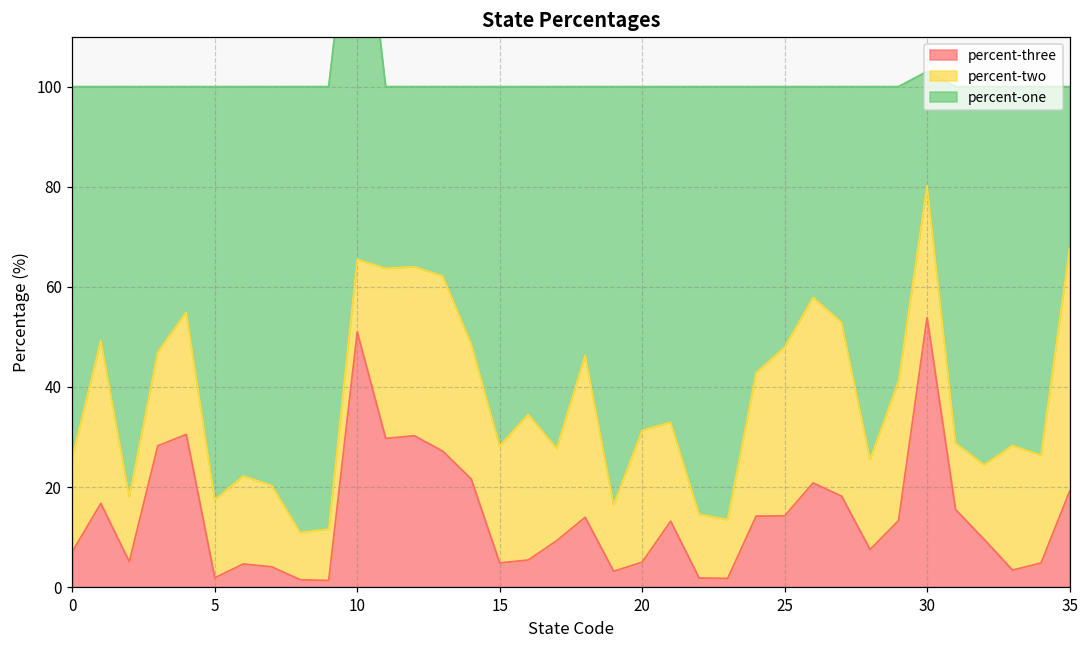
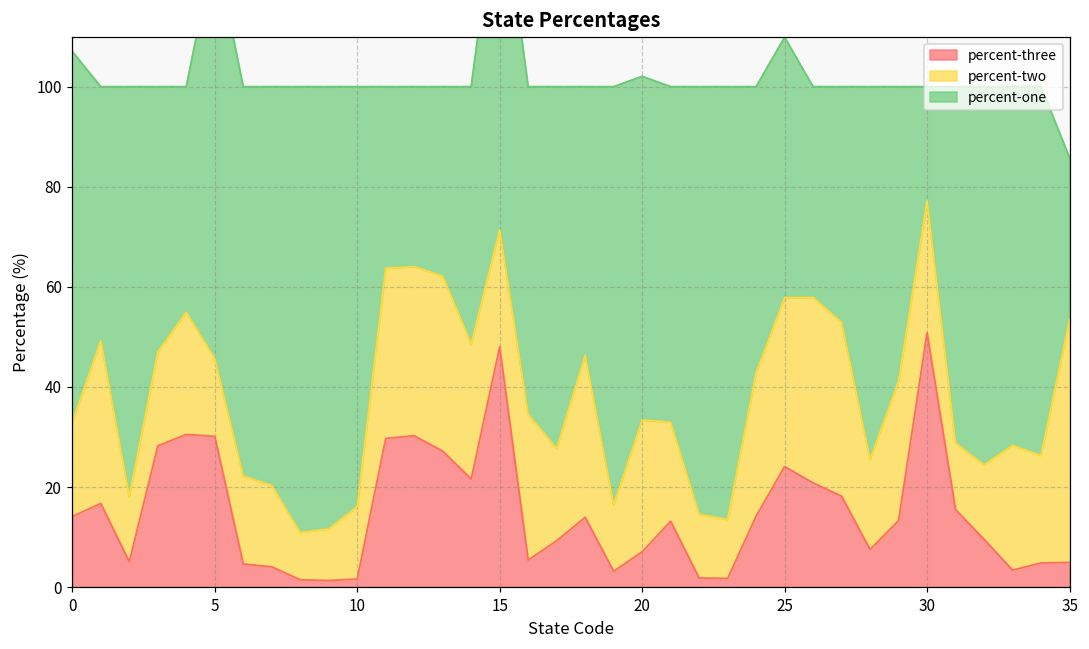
percent-three, 0: 7 -> 14
percent-three, 5: 2 -> 30
percent-three, 10: 51 -> 2
percent-three, 15: 5 -> 48
percent-three, 20: 5 -> 7
percent-three, 25: 14 -> 24
percent-three, 30: 54 -> 51
percent-three, 35: 19 -> 5
